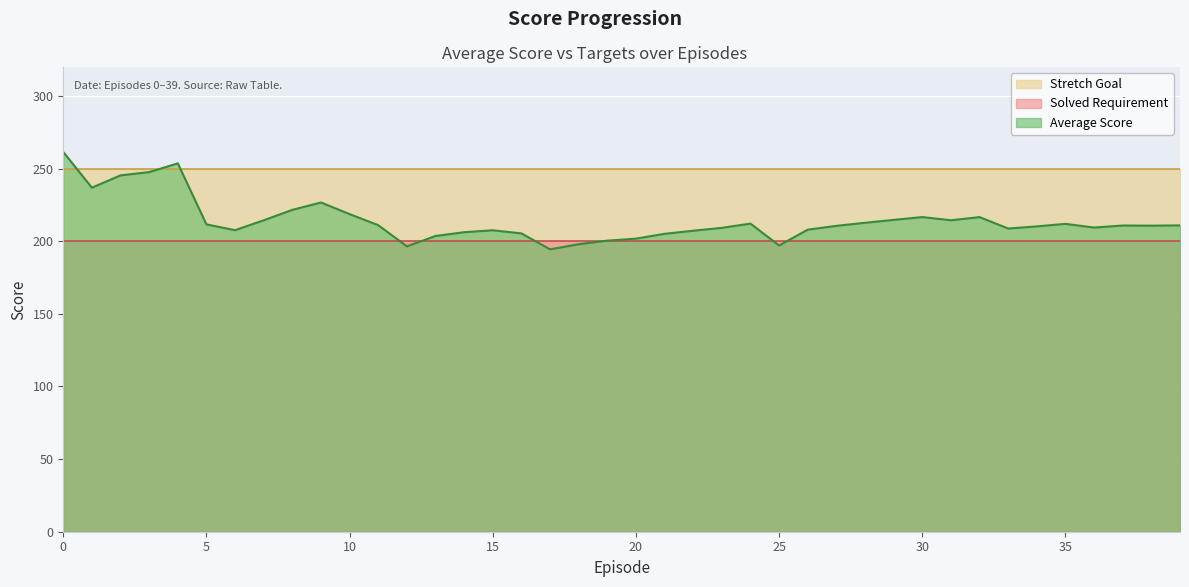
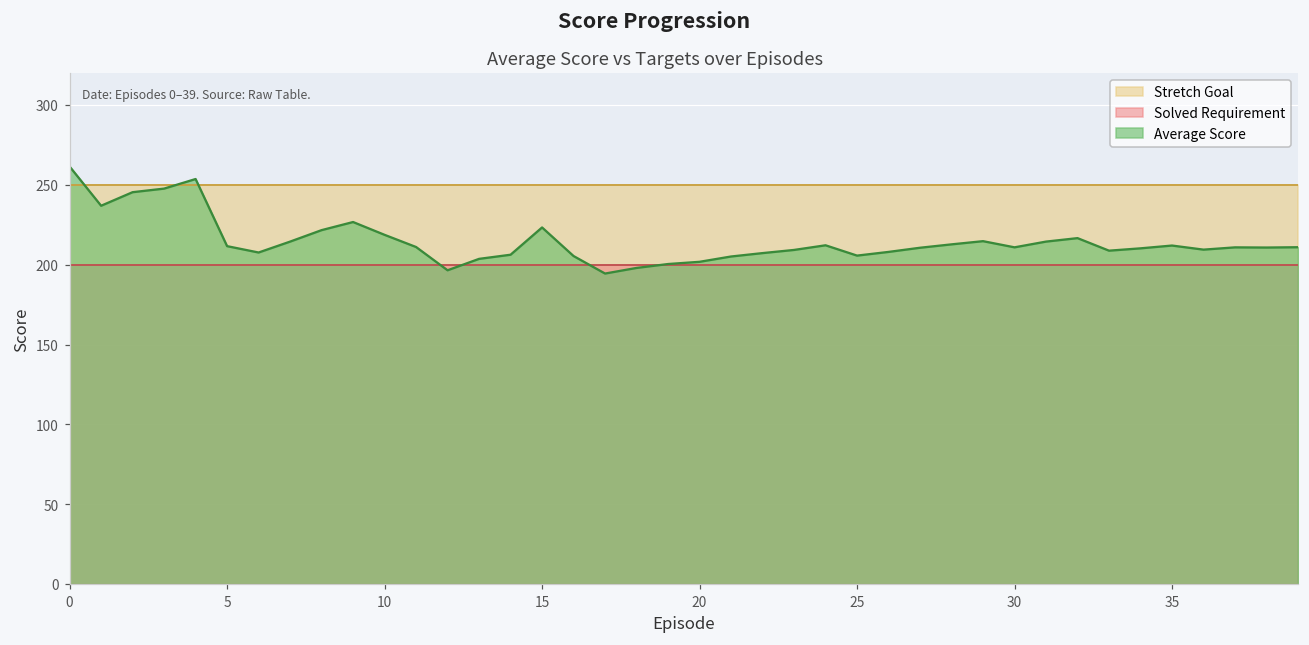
Average Score, 15: 208 -> 223
Average Score, 25: 197 -> 206
Average Score, 30: 217 -> 211
